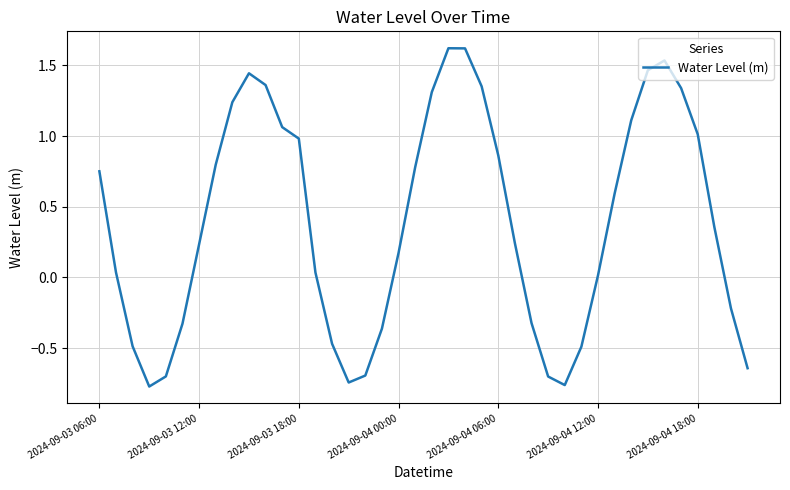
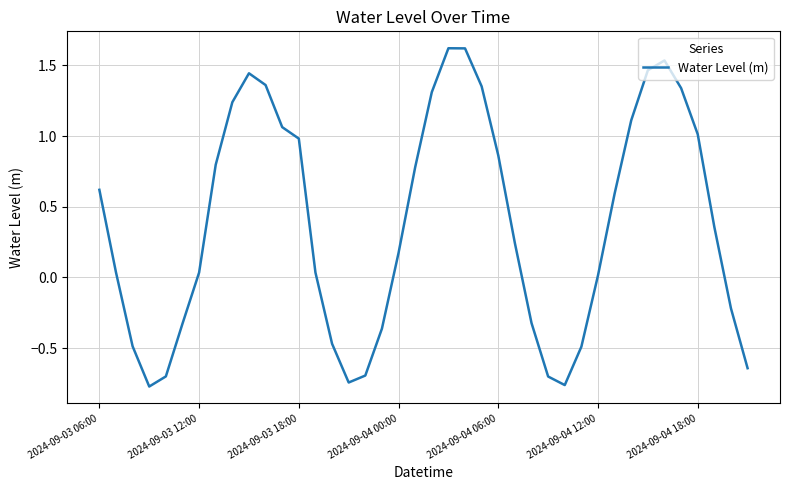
2024-09-03 06:00: 0.75 -> 0.62
2024-09-03 12:00: 0.23 -> 0.03
